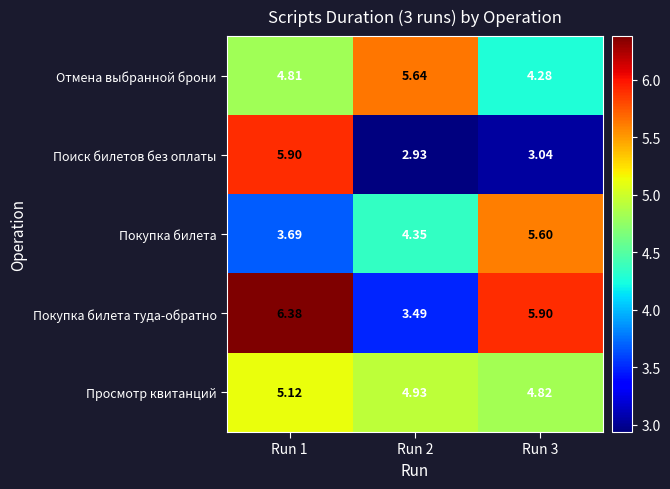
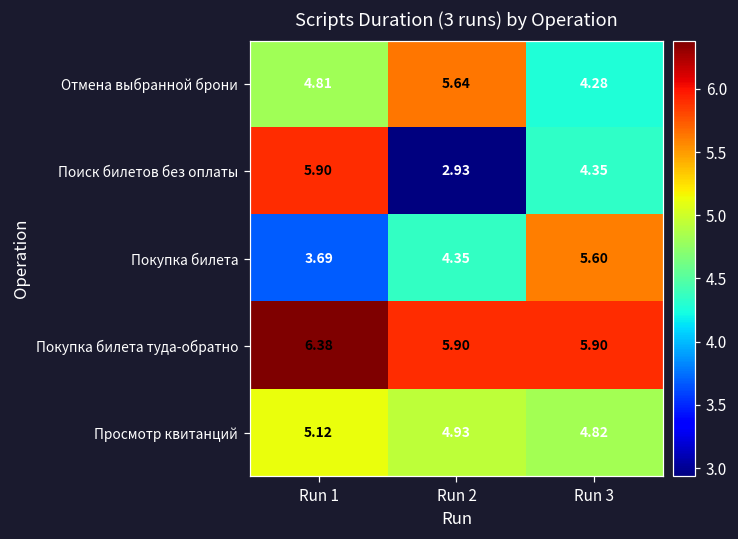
Поиск билетов без оплаты, Run 3: 3.04 -> 4.35
Покупка билета туда-обратно, Run 2: 3.49 -> 5.90
